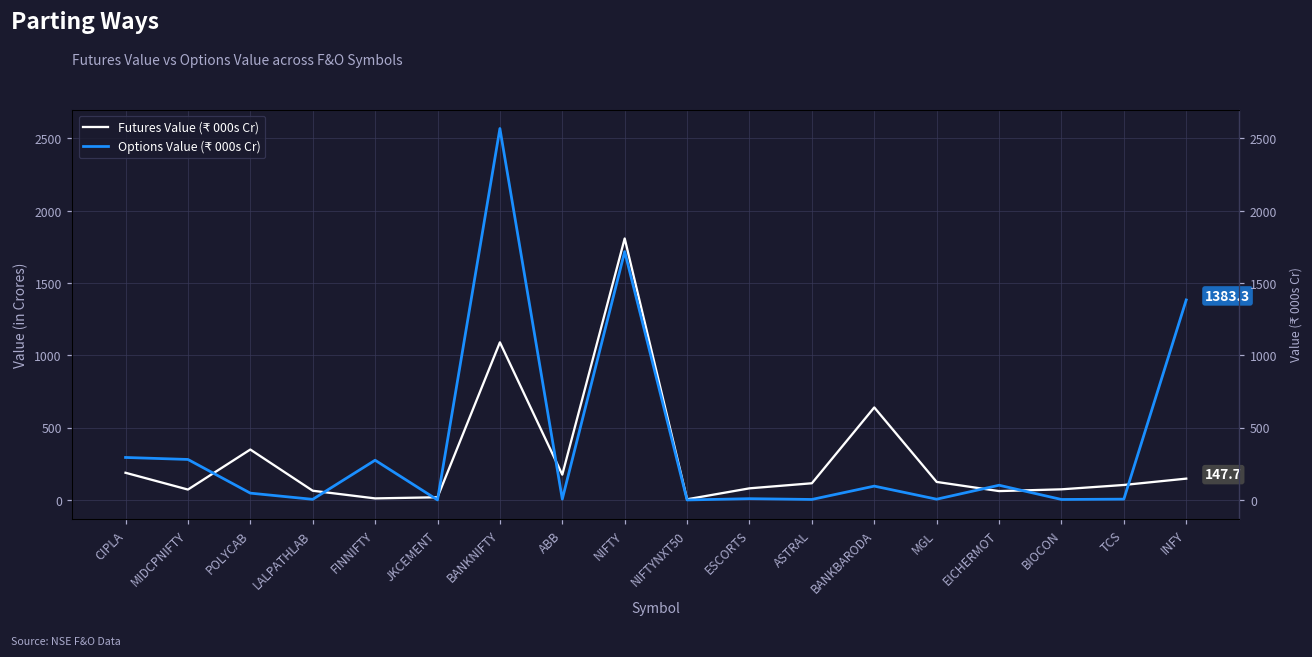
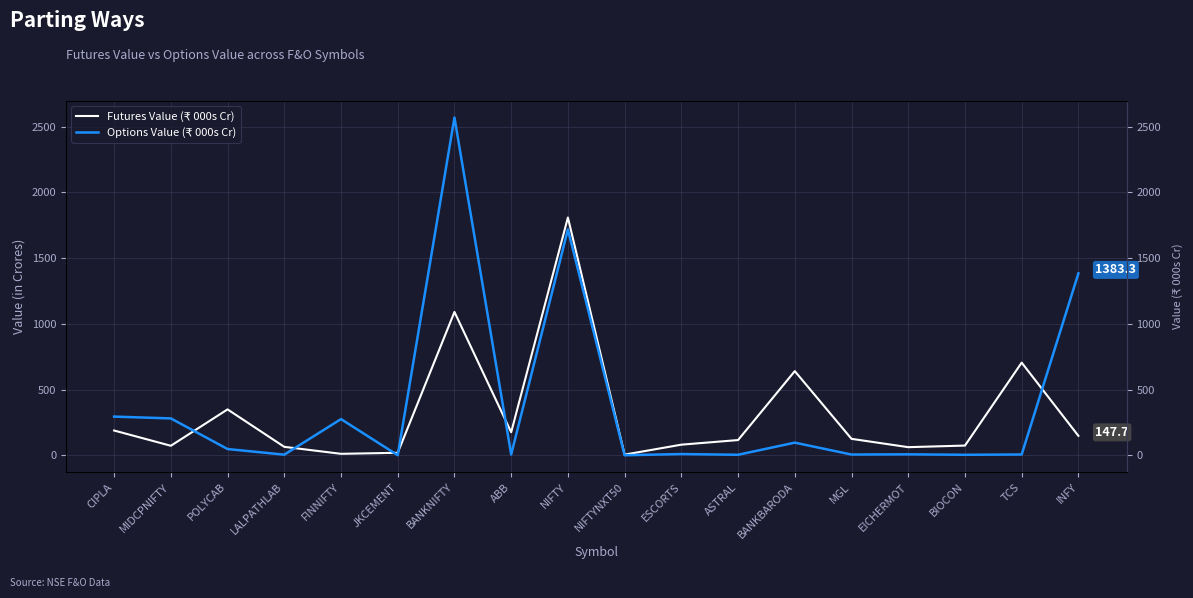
Options Value (₹ 000s Cr), EICHERMOT: 100 -> 10
Futures Value (₹ 000s Cr), TCS: 100 -> 700
